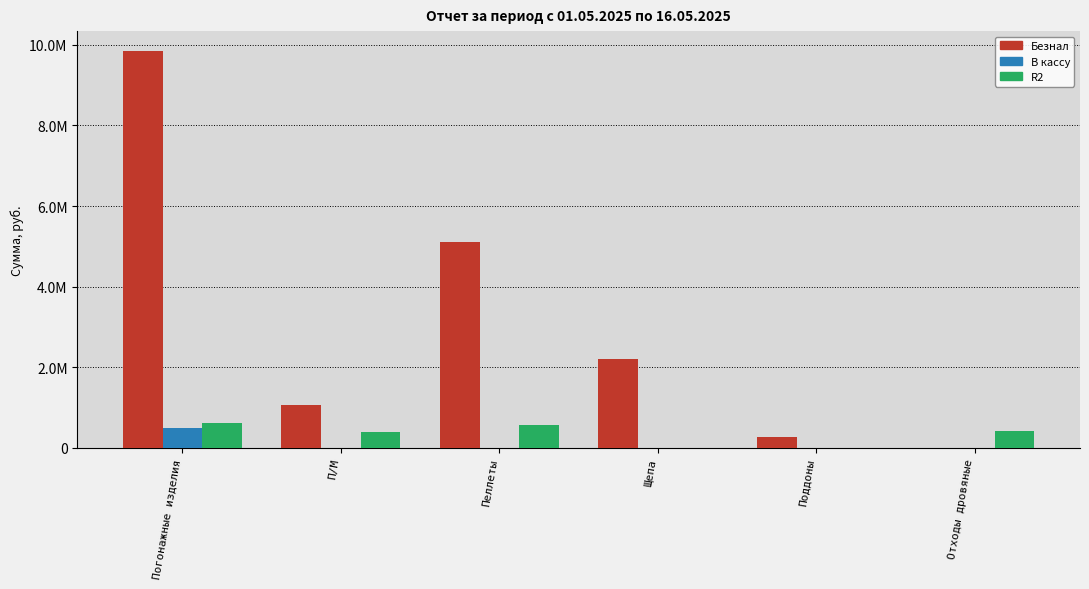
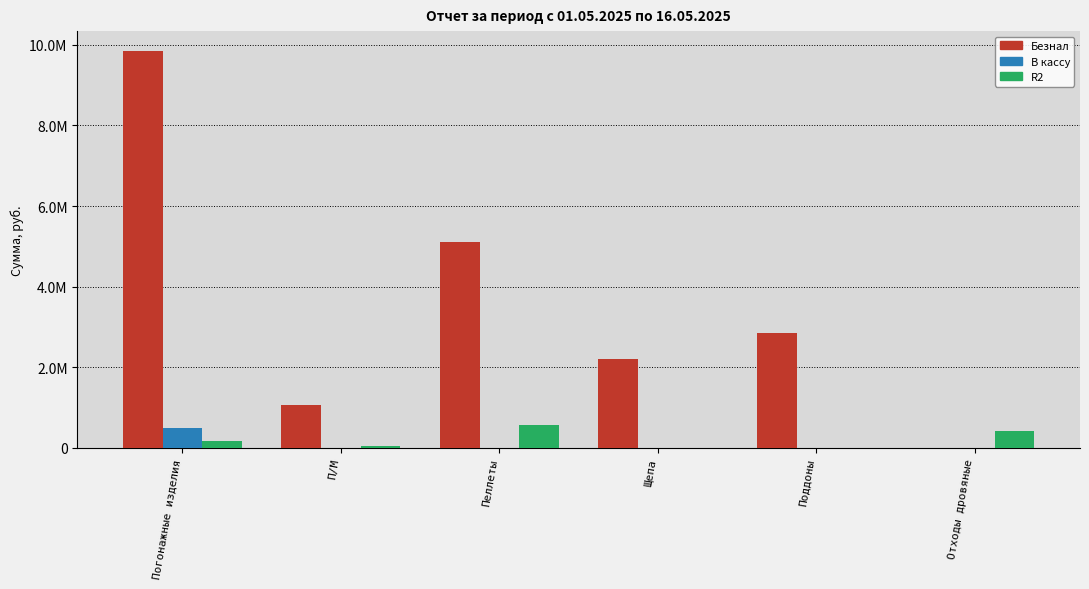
R2, Погонажные изделия: 600000 -> 200000
R2, П/М: 400000 -> 0
Безнал, Поддоны: 300000 -> 2800000
